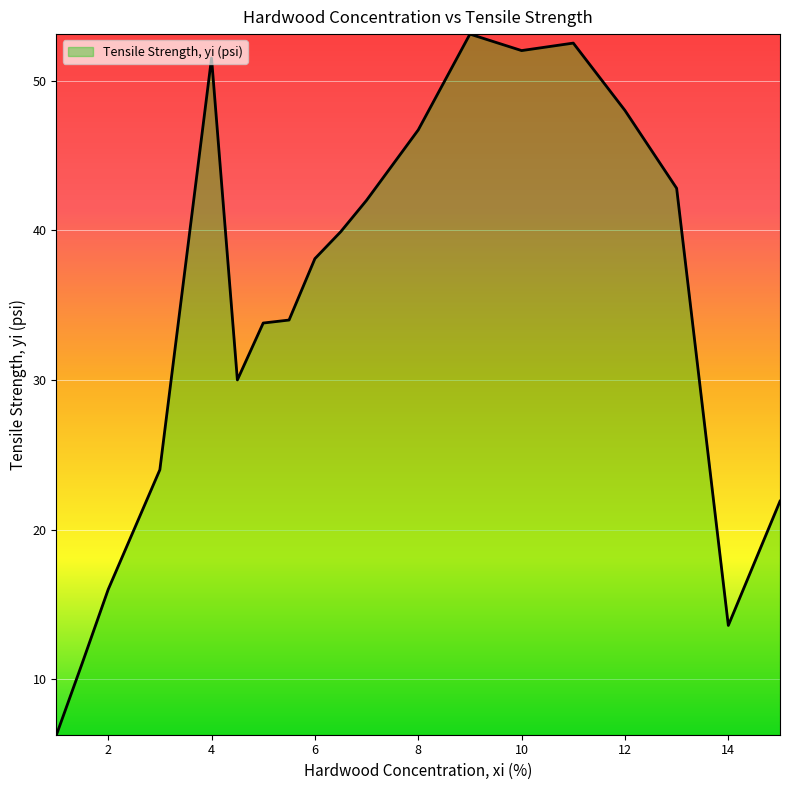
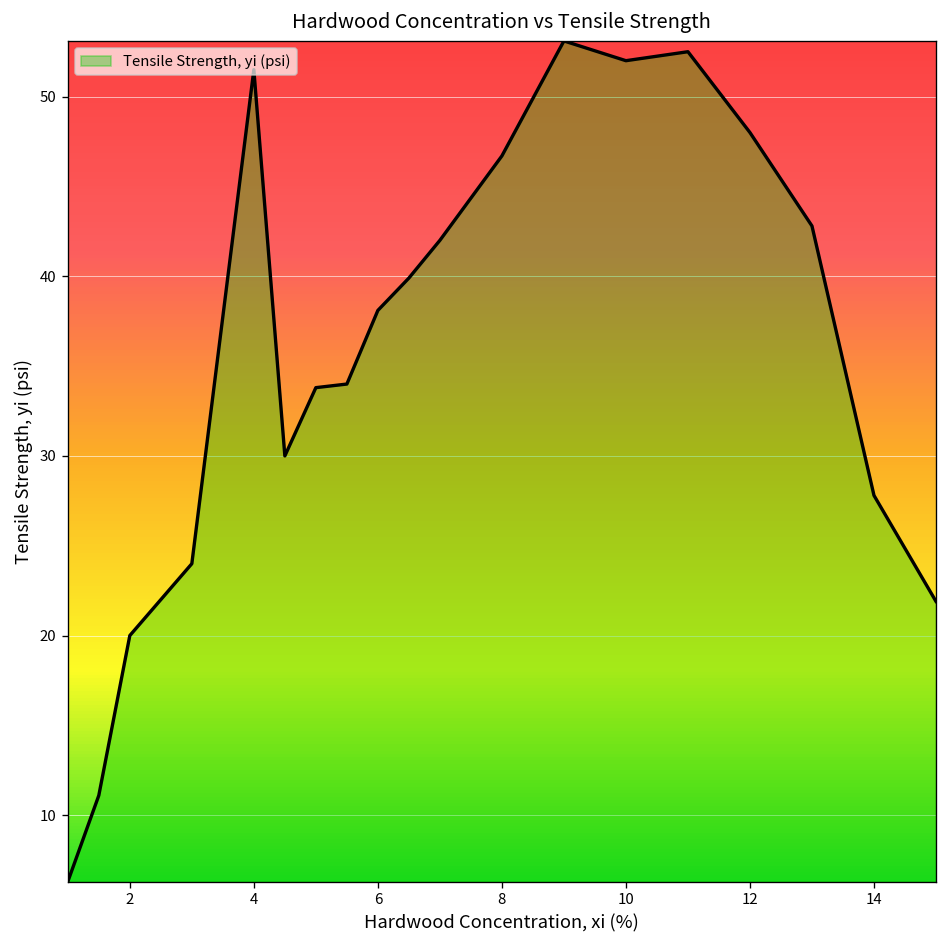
2: 16 -> 20
14: 13.6 -> 27.8
